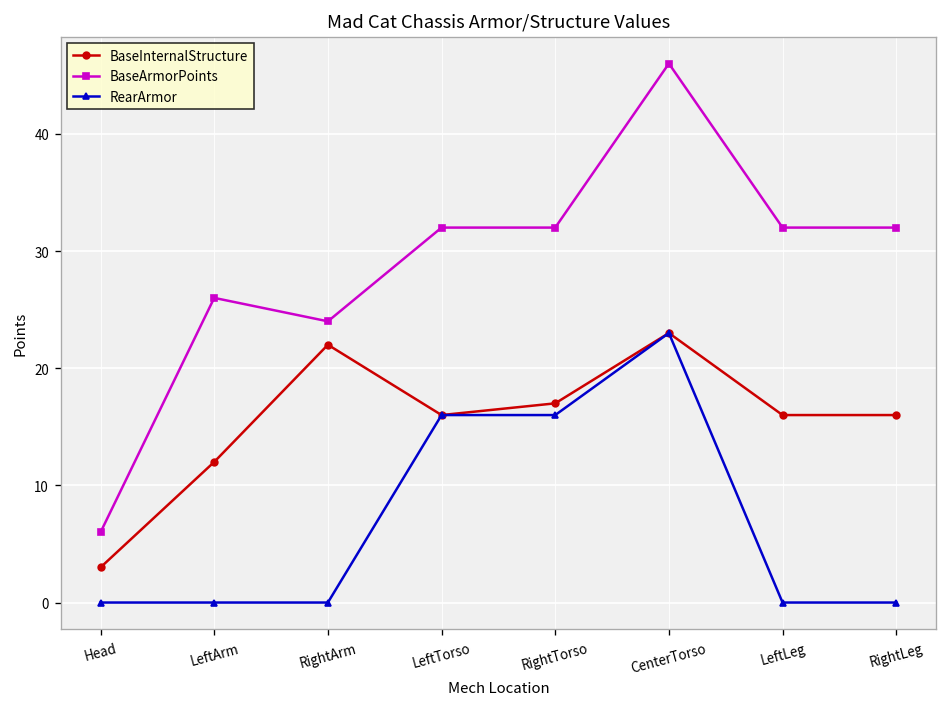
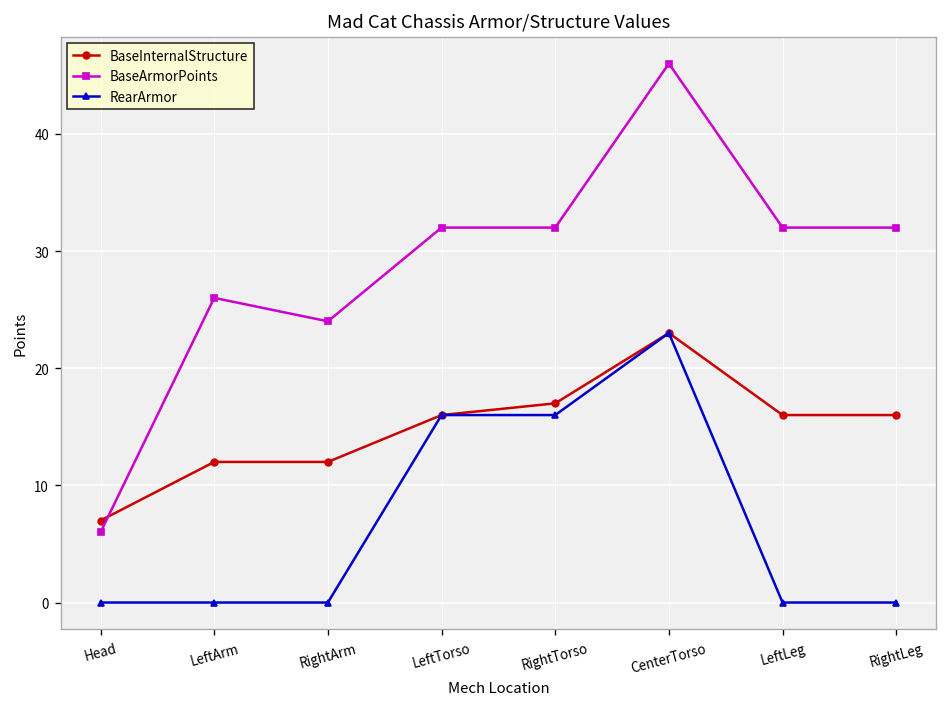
BaseInternalStructure, Head: 3 -> 7
BaseInternalStructure, RightArm: 22 -> 12
